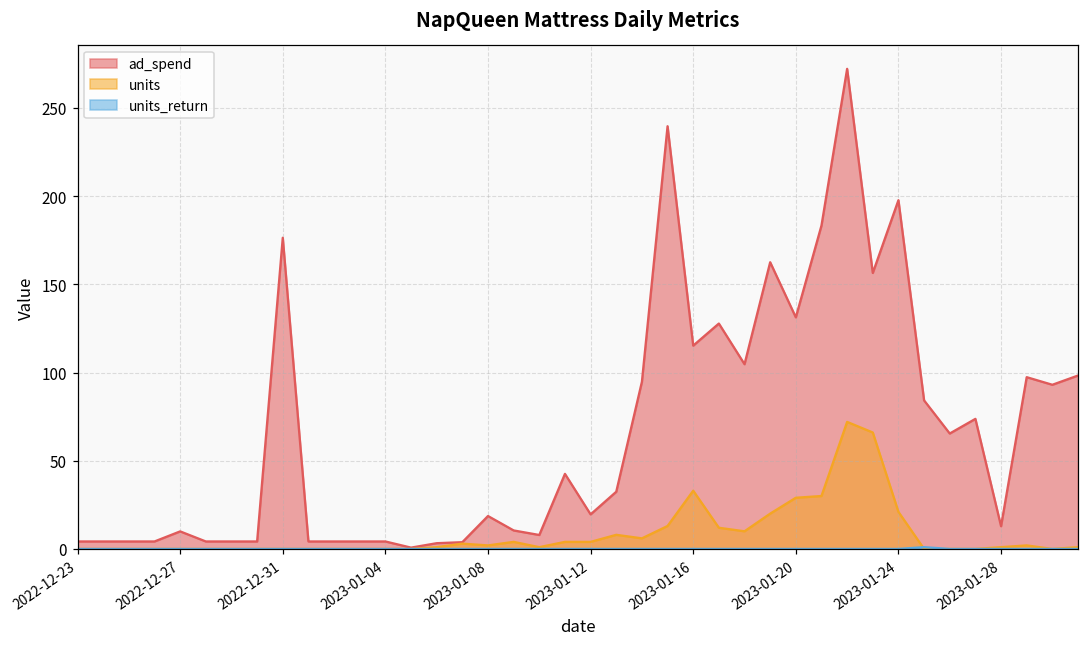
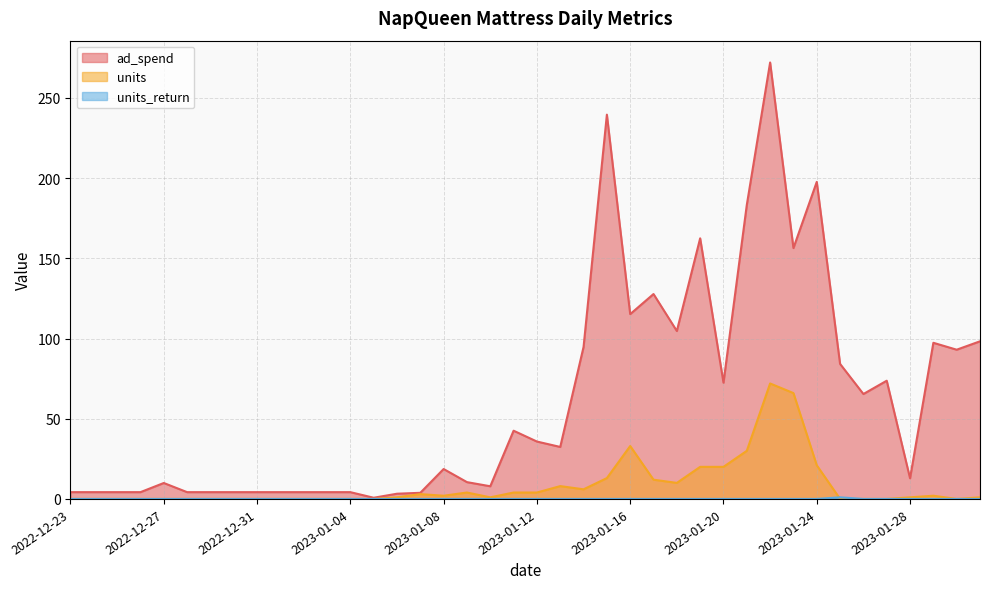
ad_spend, 2022-12-31: 176 -> 4
ad_spend, 2023-01-12: 20 -> 36
ad_spend, 2023-01-20: 131 -> 72
units, 2023-01-20: 29 -> 20
